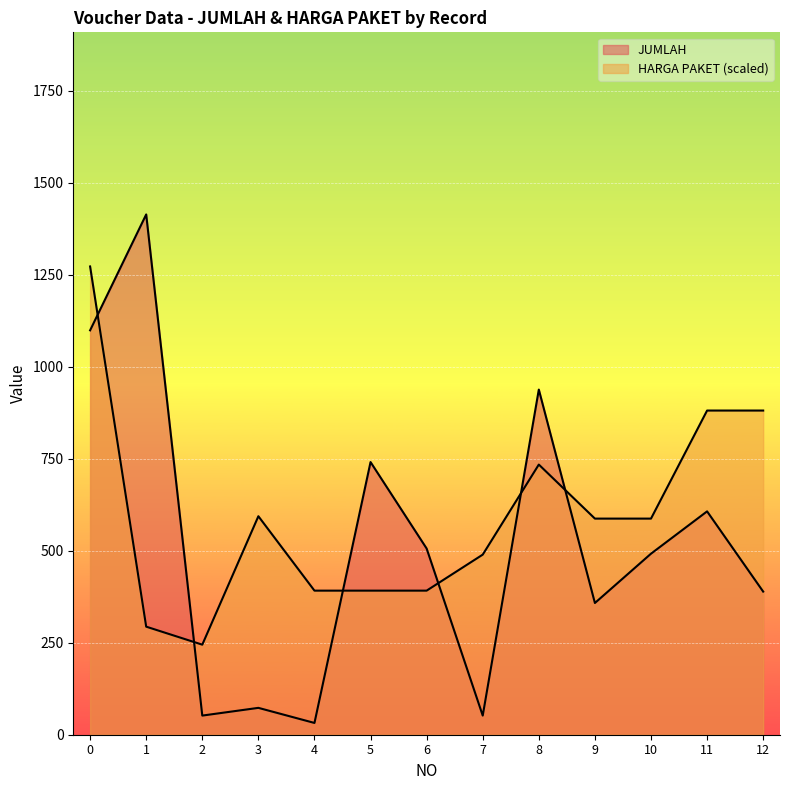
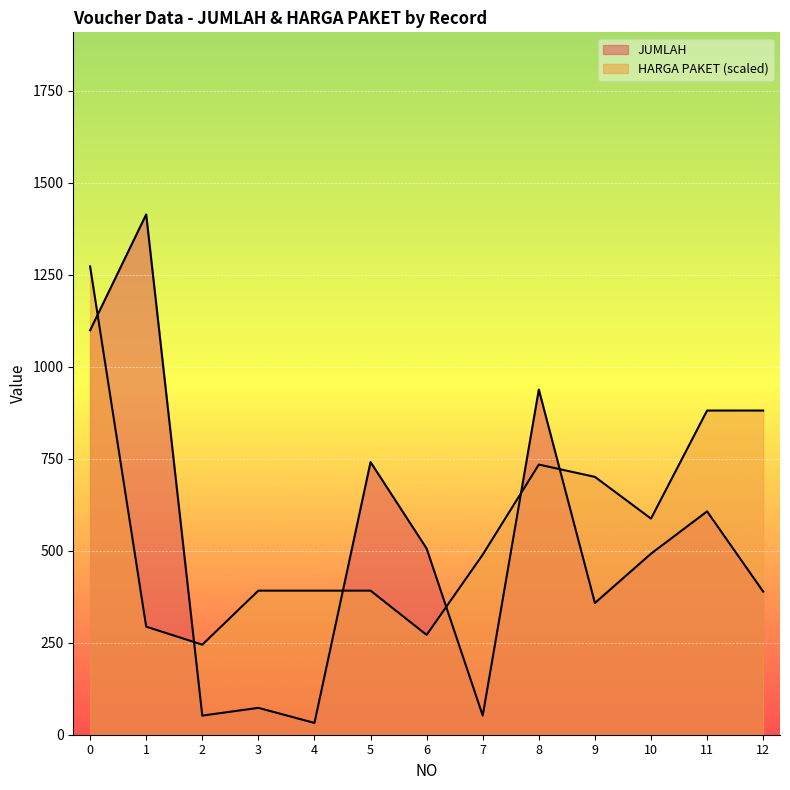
HARGA PAKET (scaled), 3: 590 -> 390
HARGA PAKET (scaled), 6: 390 -> 270
HARGA PAKET (scaled), 9: 590 -> 700
